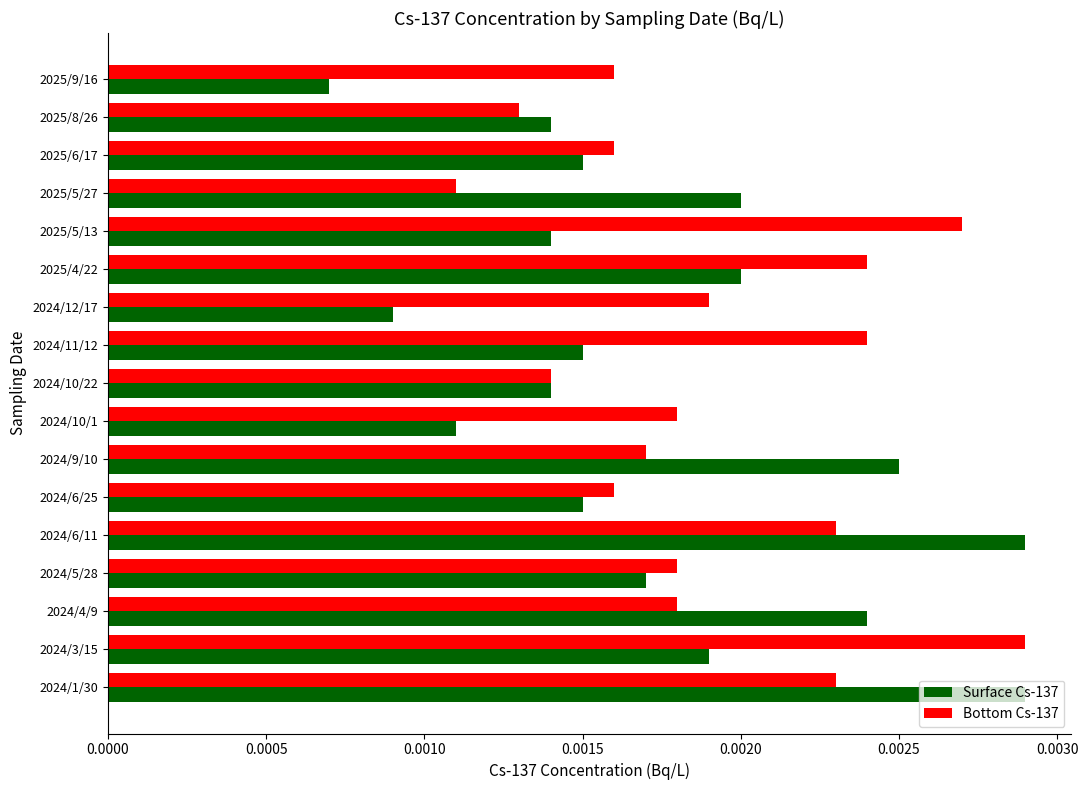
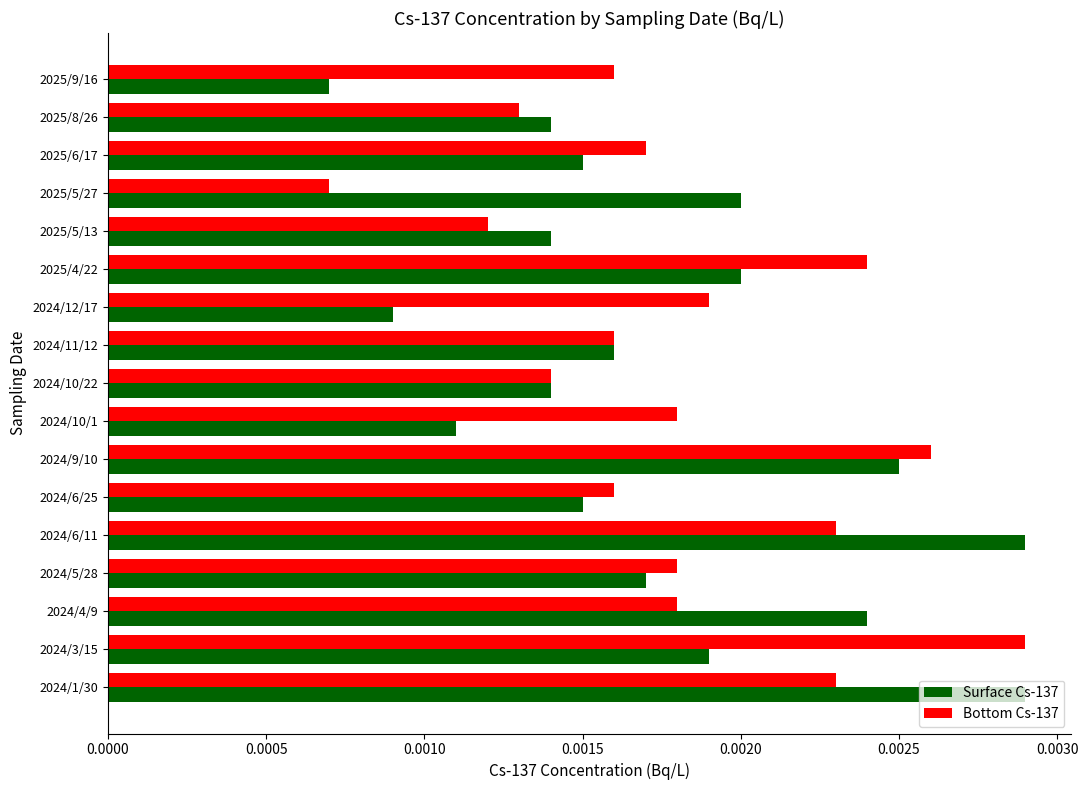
Bottom Cs-137, 2025/6/17: 0.0016 -> 0.0017
Bottom Cs-137, 2025/5/27: 0.0011 -> 0.0007
Bottom Cs-137, 2025/5/13: 0.0027 -> 0.0012
Bottom Cs-137, 2024/11/12: 0.0024 -> 0.0016
Surface Cs-137, 2024/11/12: 0.0015 -> 0.0016
Bottom Cs-137, 2024/9/10: 0.0017 -> 0.0026
